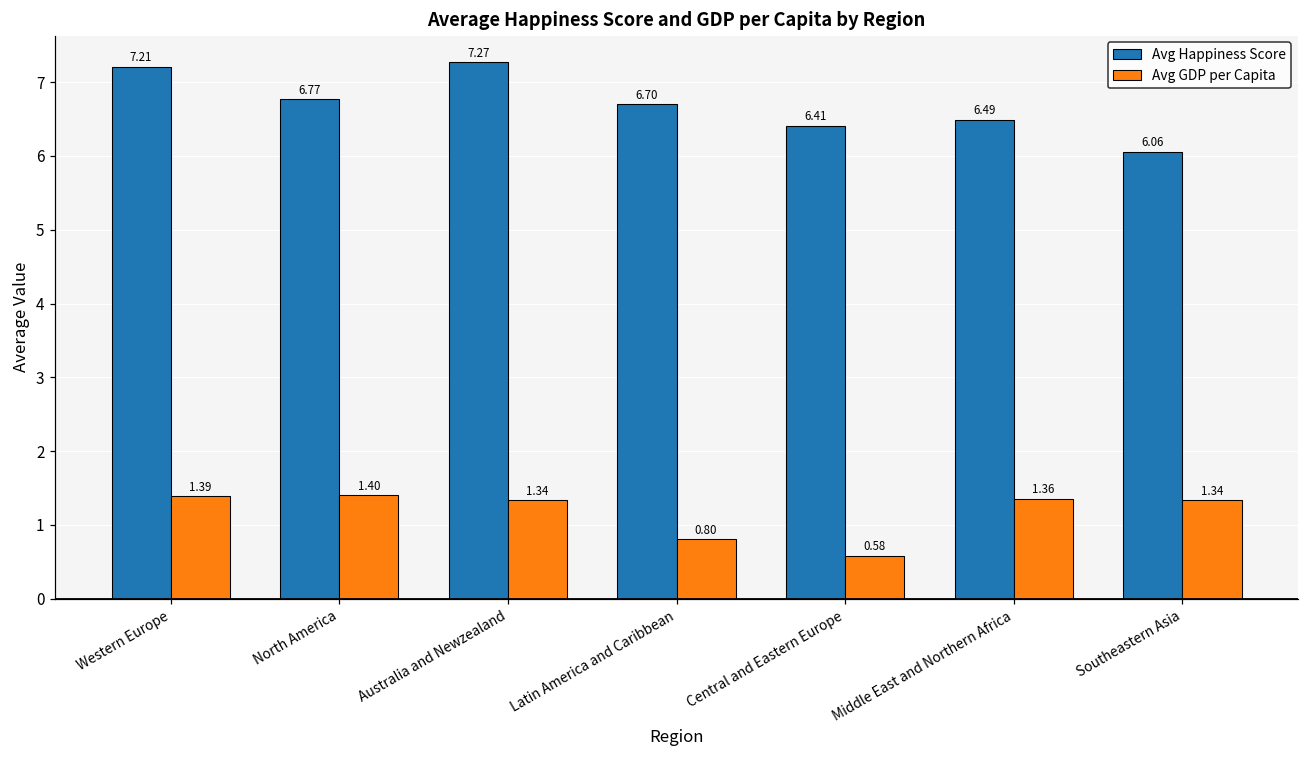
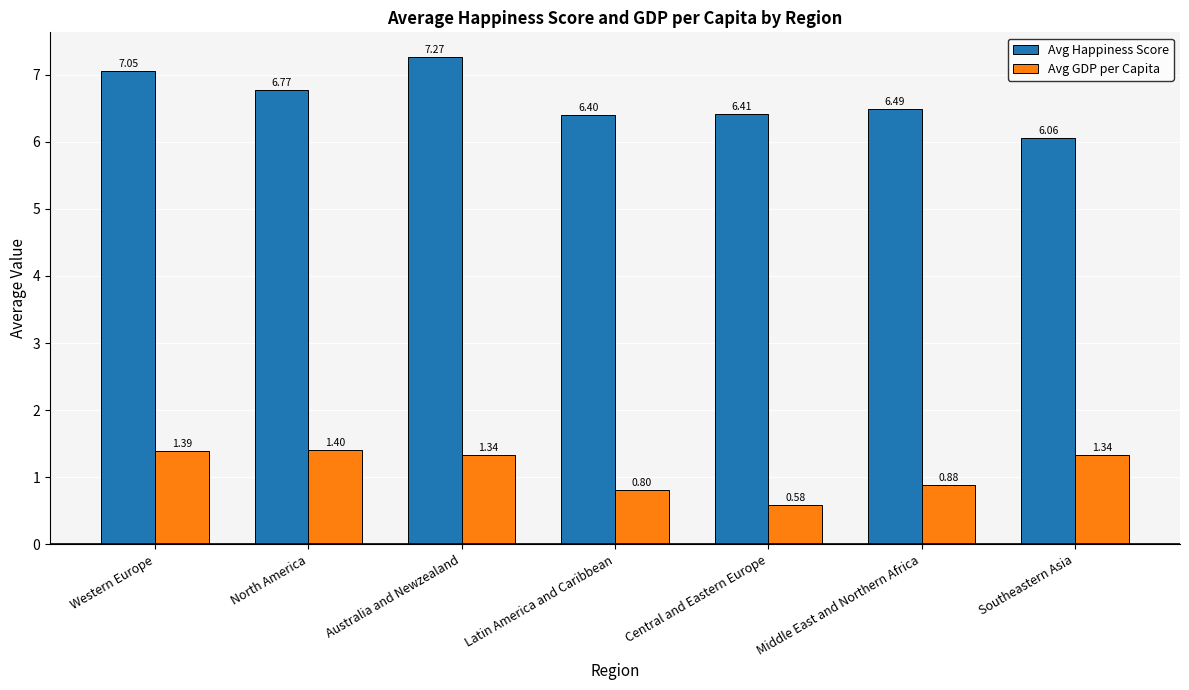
Avg Happiness Score, Western Europe: 7.21 -> 7.05
Avg Happiness Score, Latin America and Caribbean: 6.70 -> 6.40
Avg GDP per Capita, Middle East and Northern Africa: 1.36 -> 0.88
